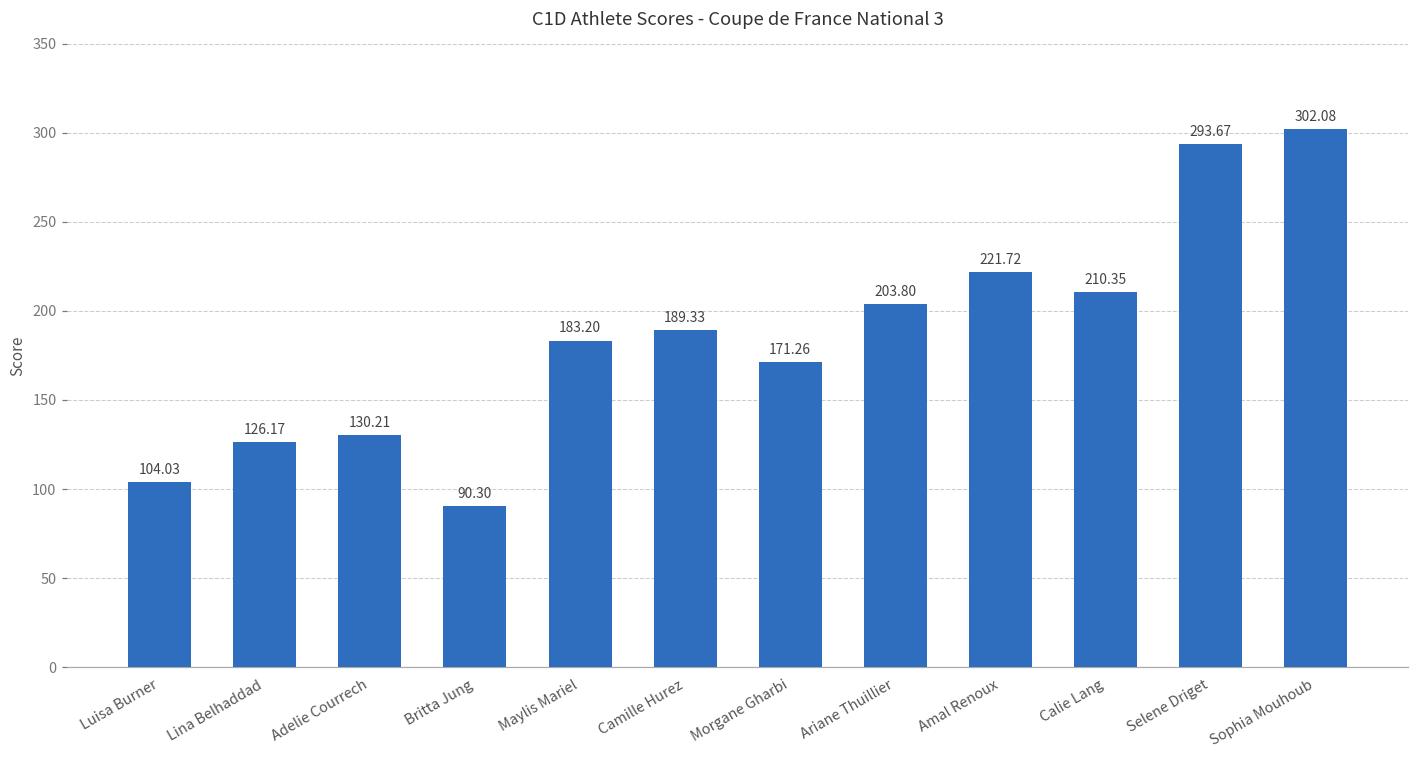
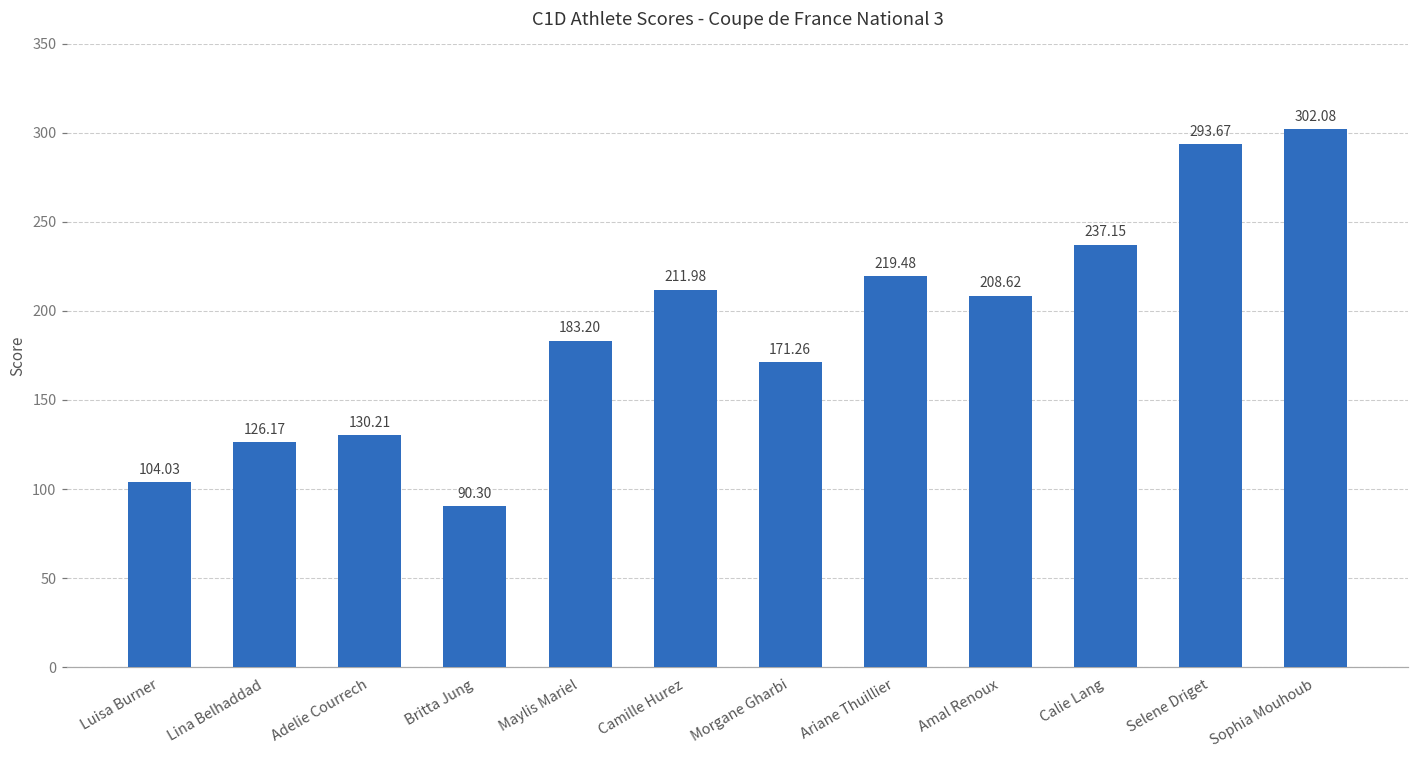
Camille Hurez: 189.33 -> 211.98
Ariane Thuillier: 203.80 -> 219.48
Amal Renoux: 221.72 -> 208.62
Calie Lang: 210.35 -> 237.15
